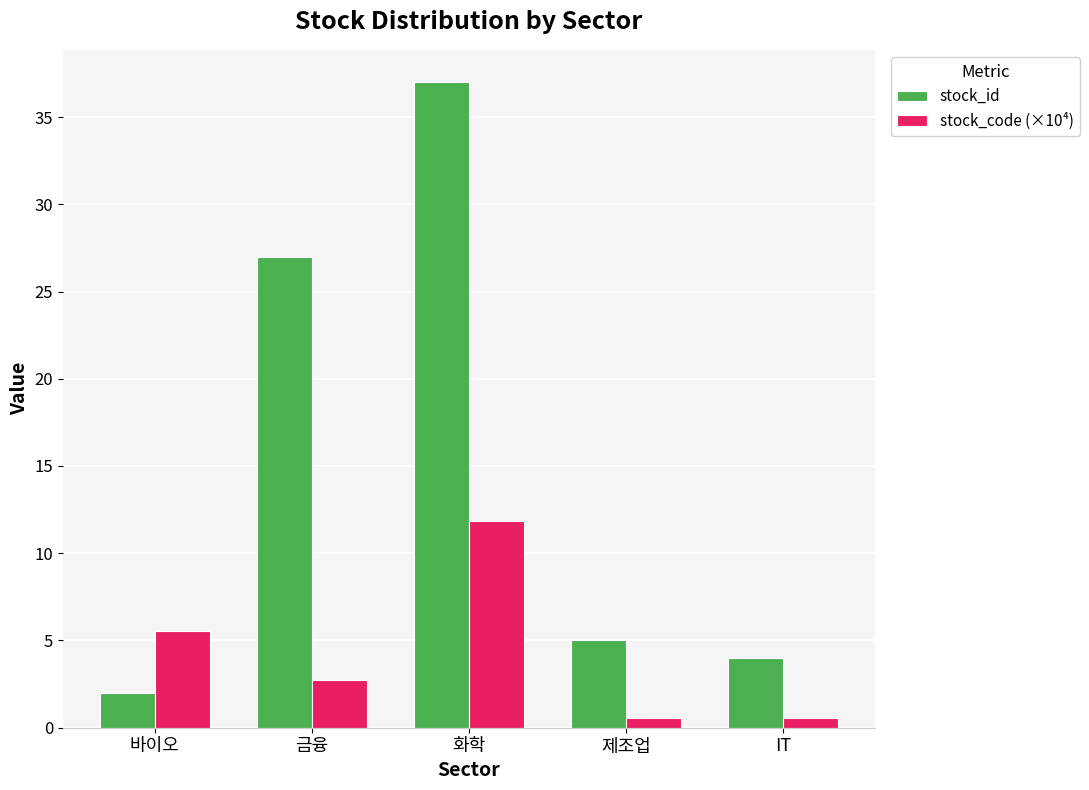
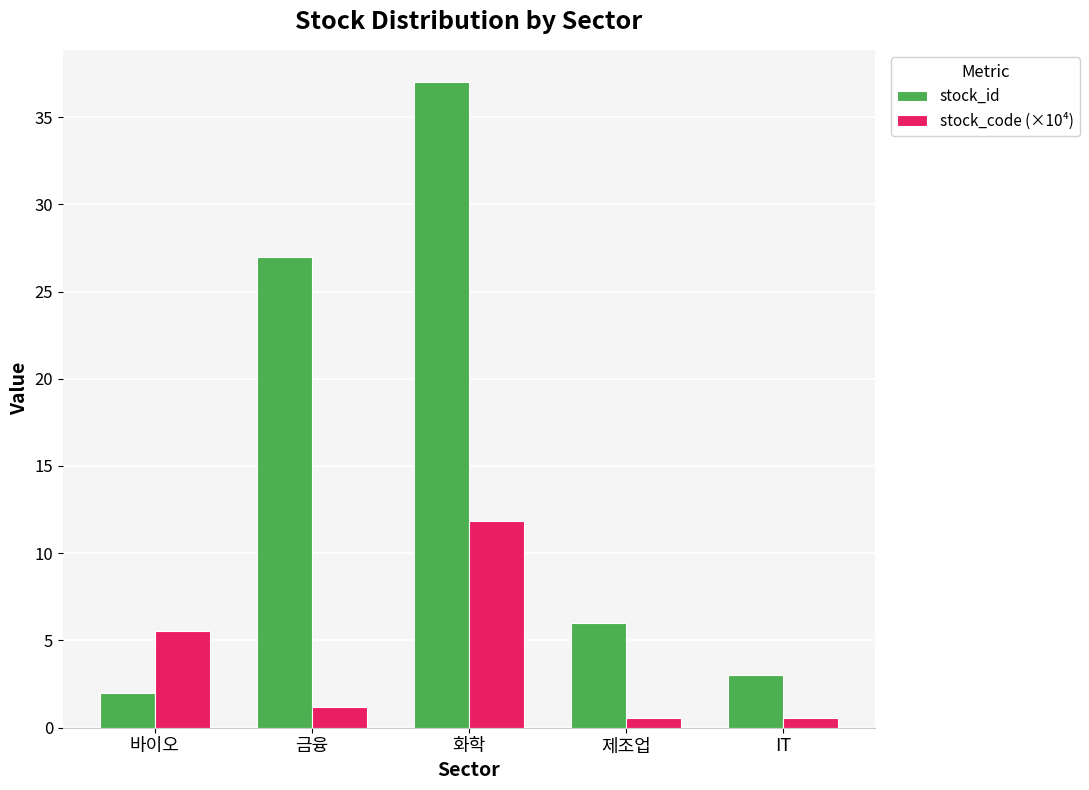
stock_code (×10⁴), 금융: 2.7 -> 1.2
stock_id, 제조업: 5 -> 6
stock_id, IT: 4 -> 3
